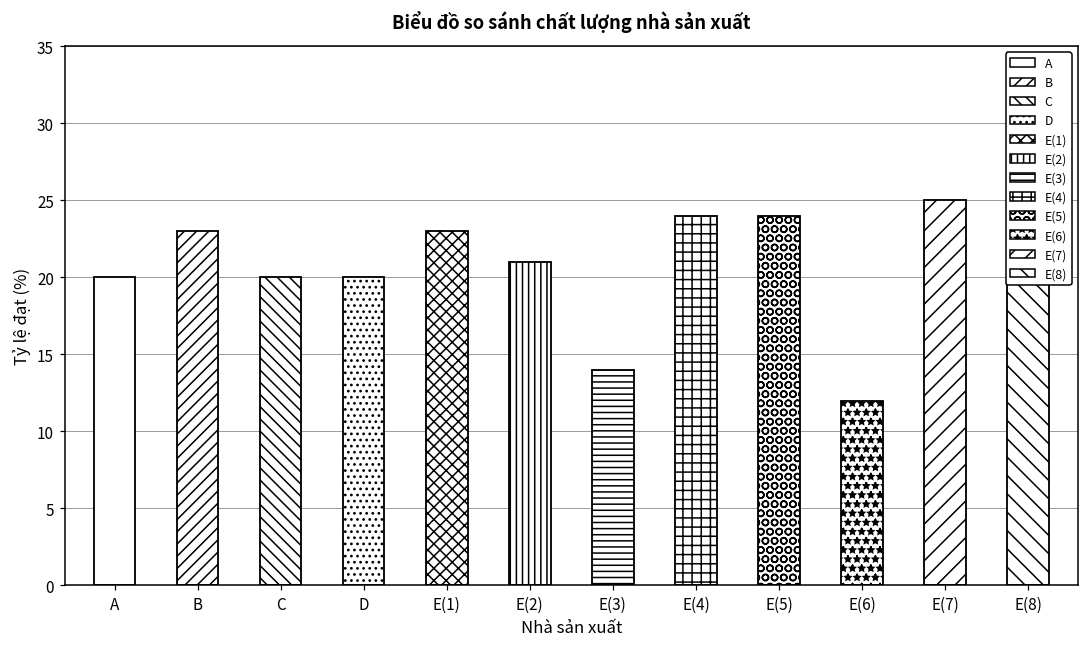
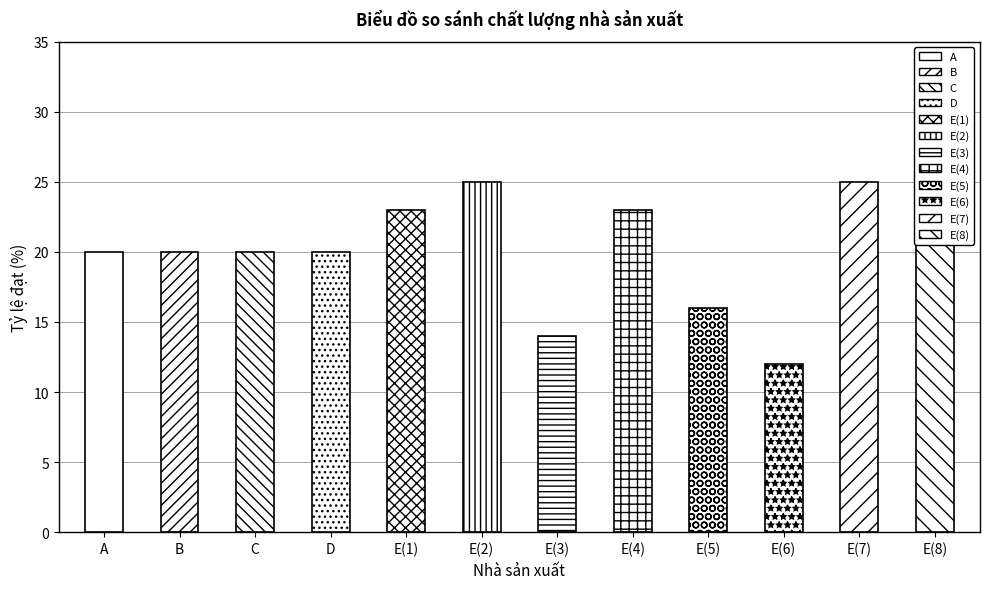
B: 23 -> 20
E(2): 21 -> 25
E(4): 24 -> 23
E(5): 24 -> 16
